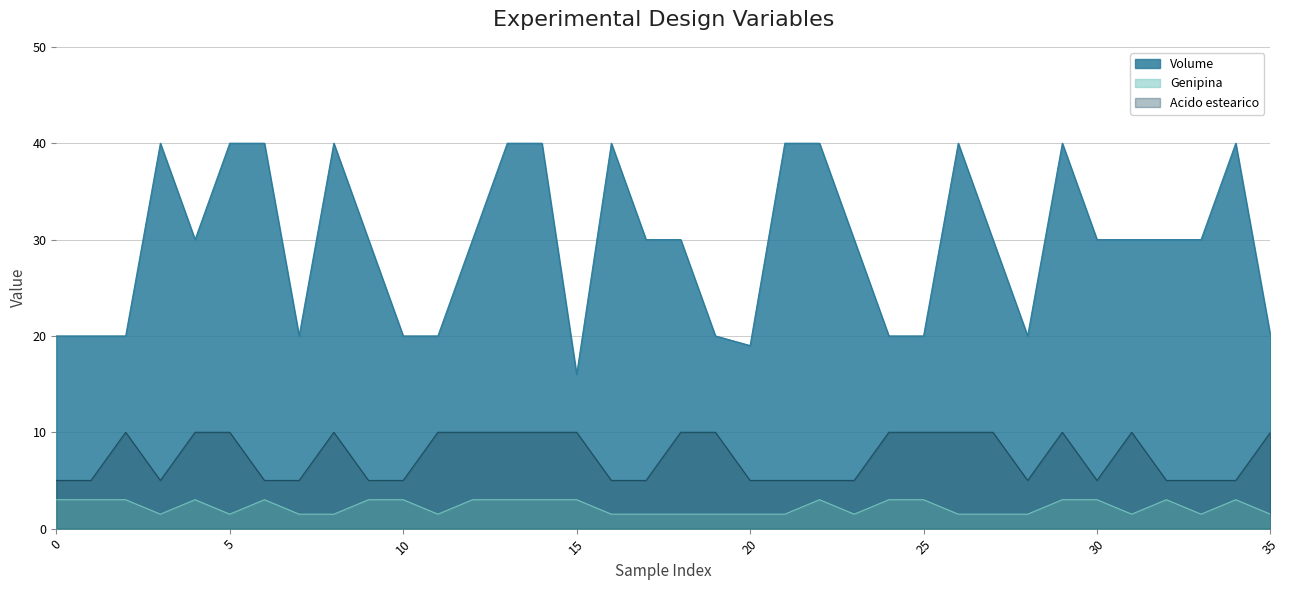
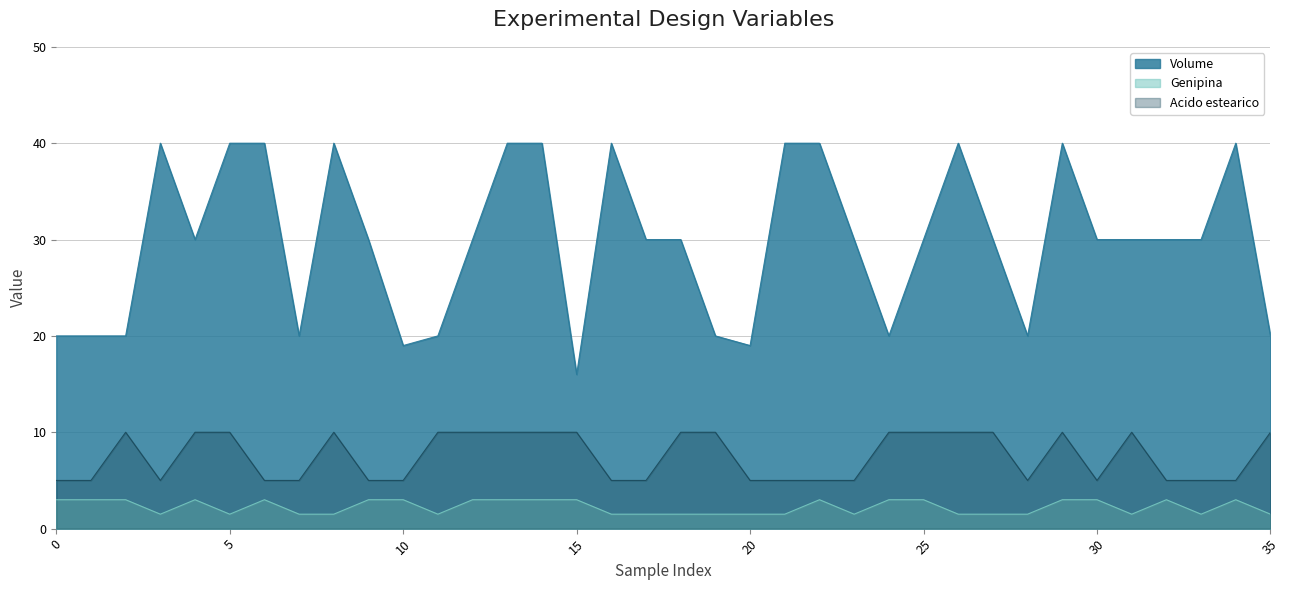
Volume, 10: 20 -> 19
Volume, 25: 20 -> 30
